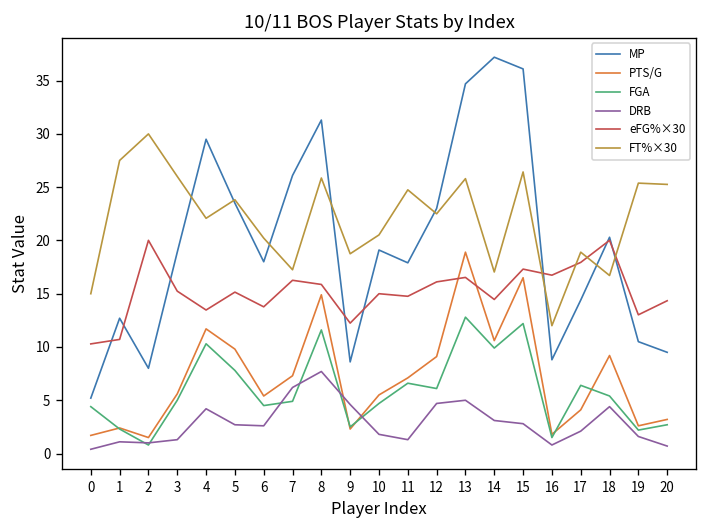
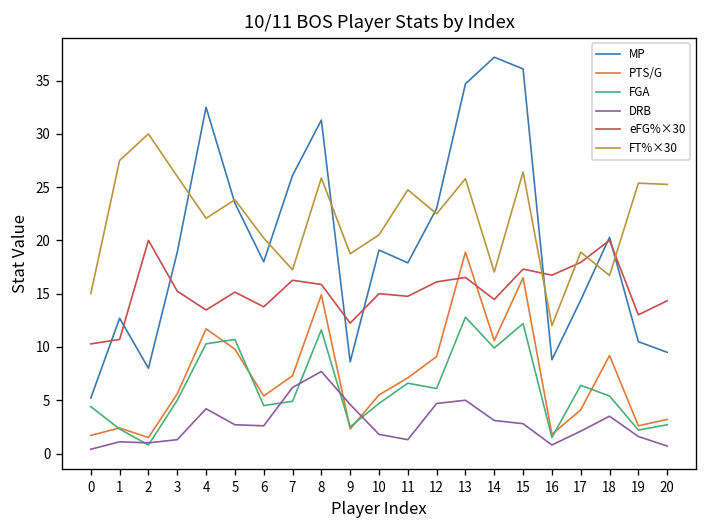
MP, 4: 30 -> 33
FGA, 5: 8 -> 11
DRB, 18: 4.4 -> 3.5
